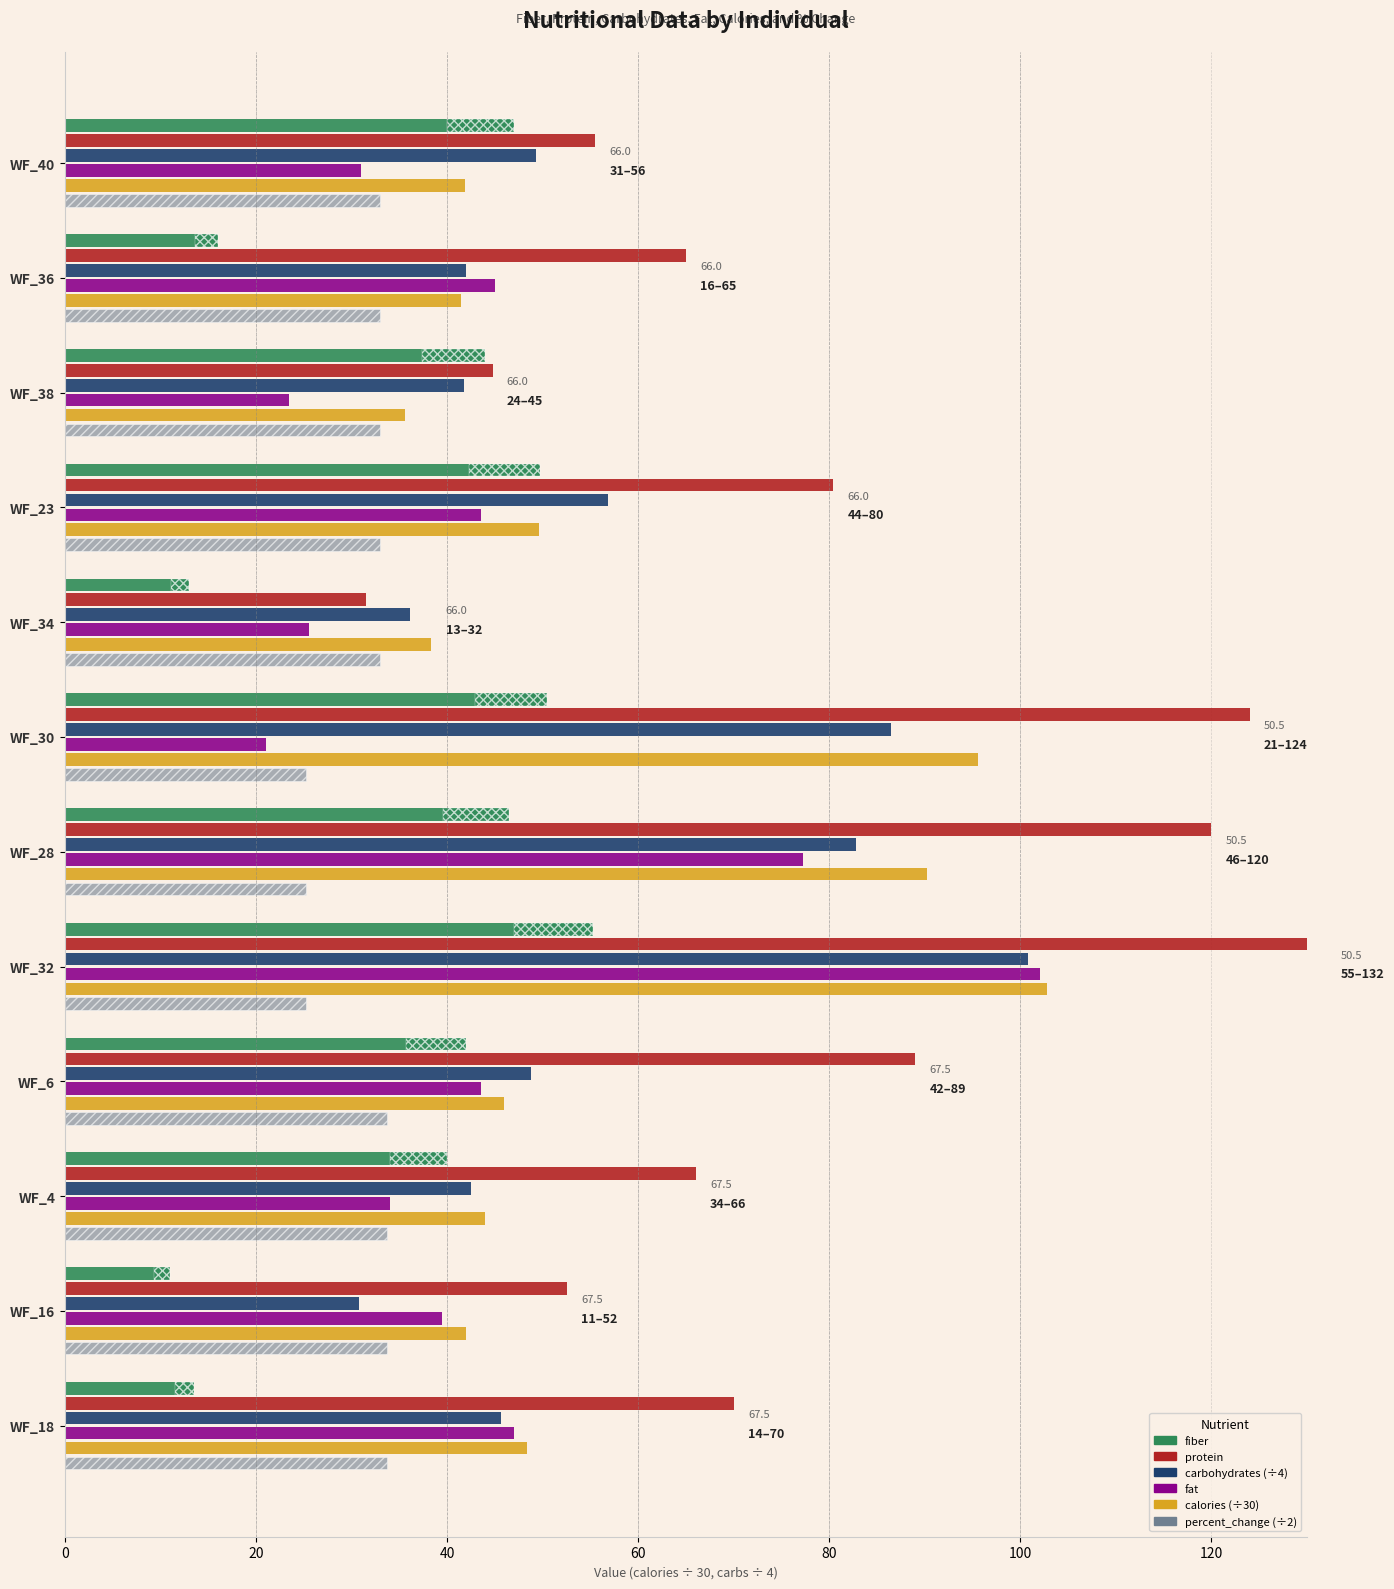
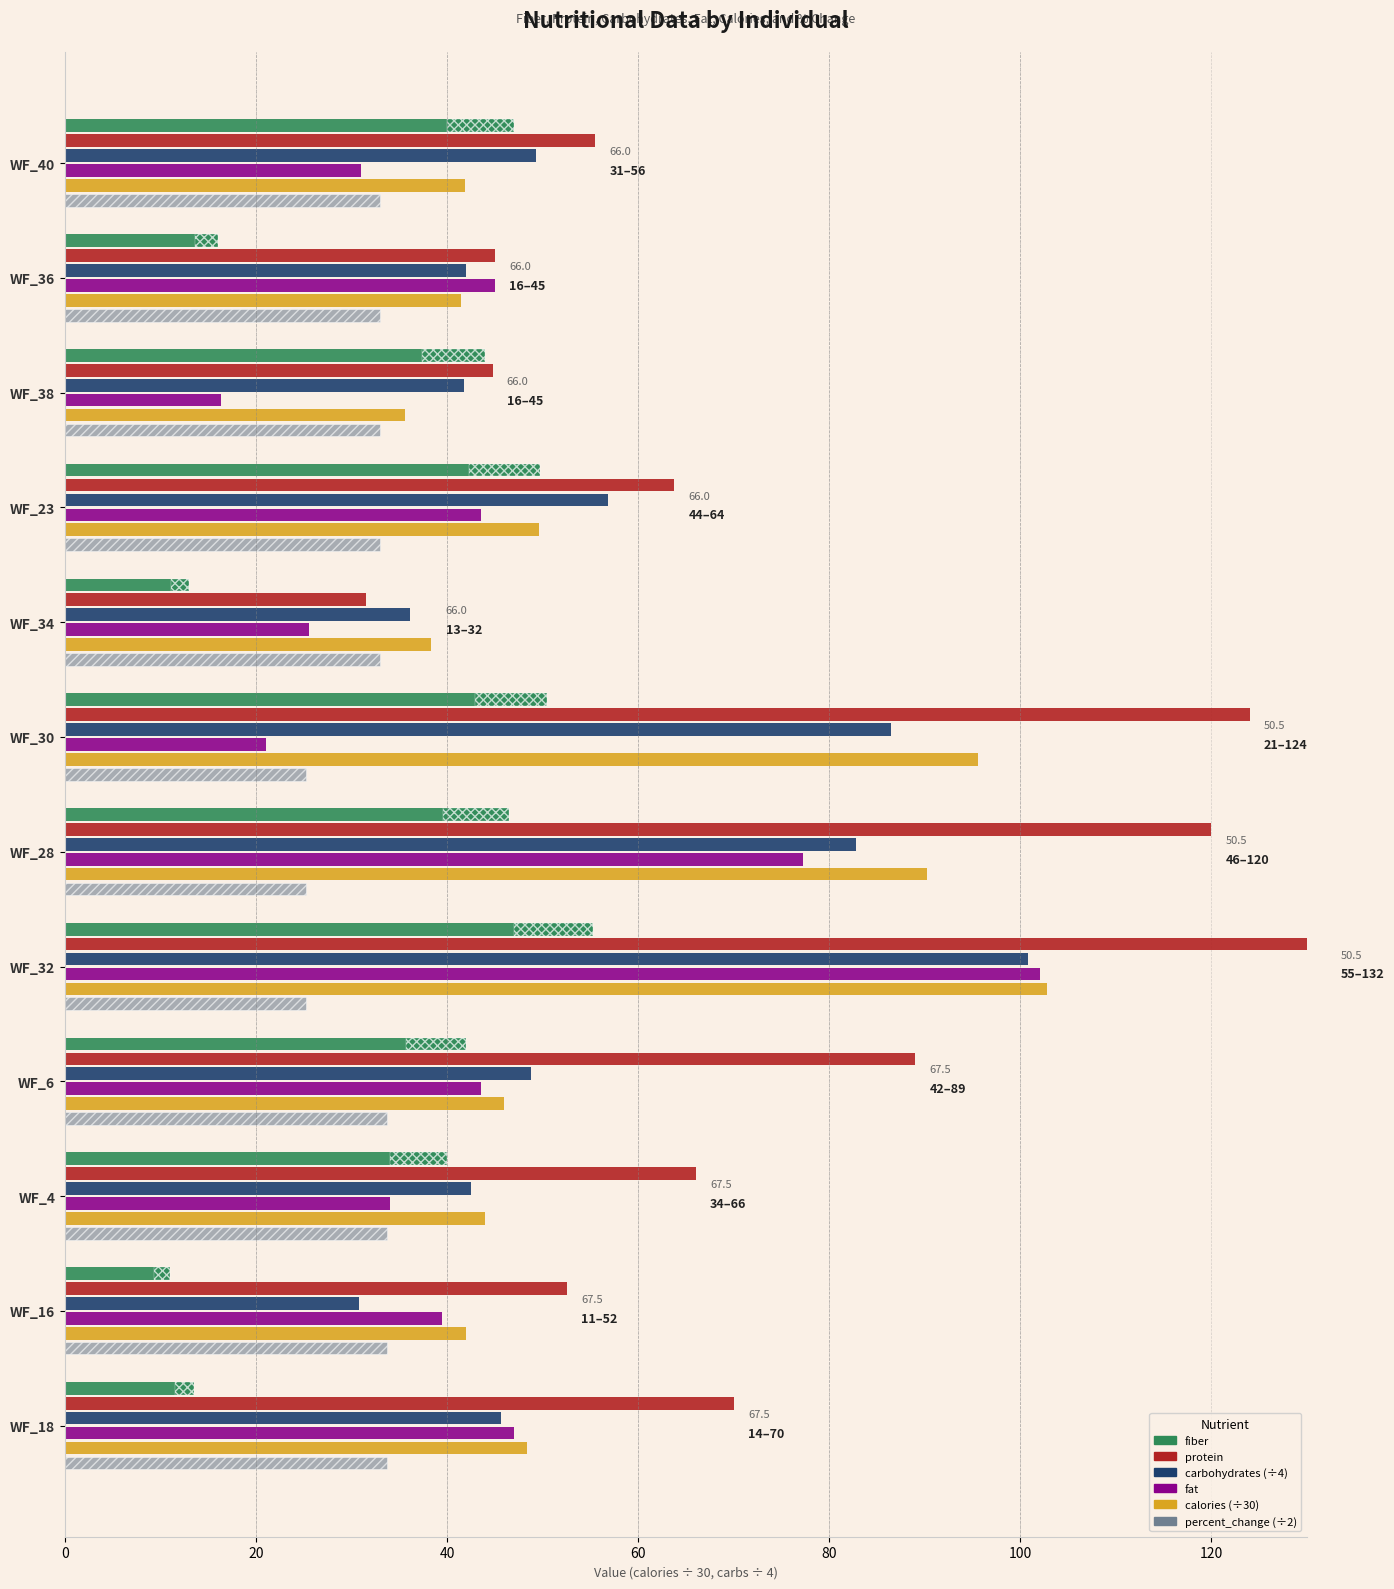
protein, WF_36: 65 -> 45
fat, WF_38: 24 -> 16
protein, WF_23: 80 -> 64
